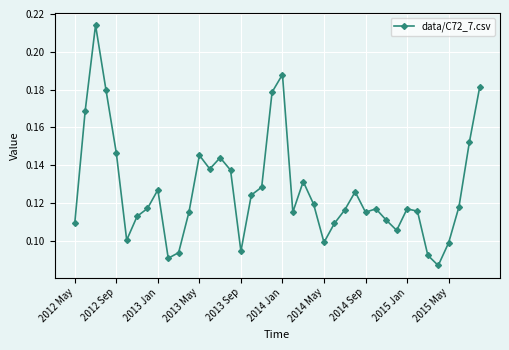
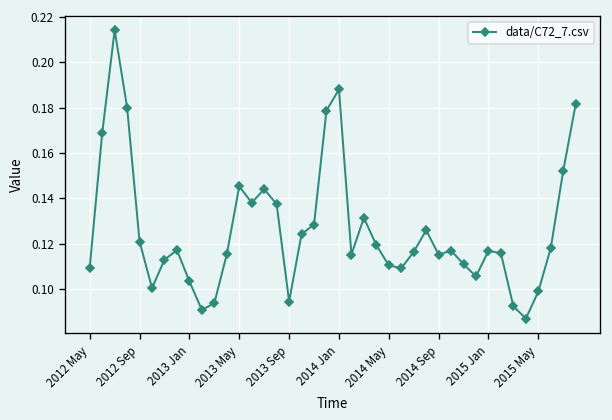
2012 Sep: 0.147 -> 0.121
2013 Jan: 0.127 -> 0.103
2014 May: 0.099 -> 0.110
